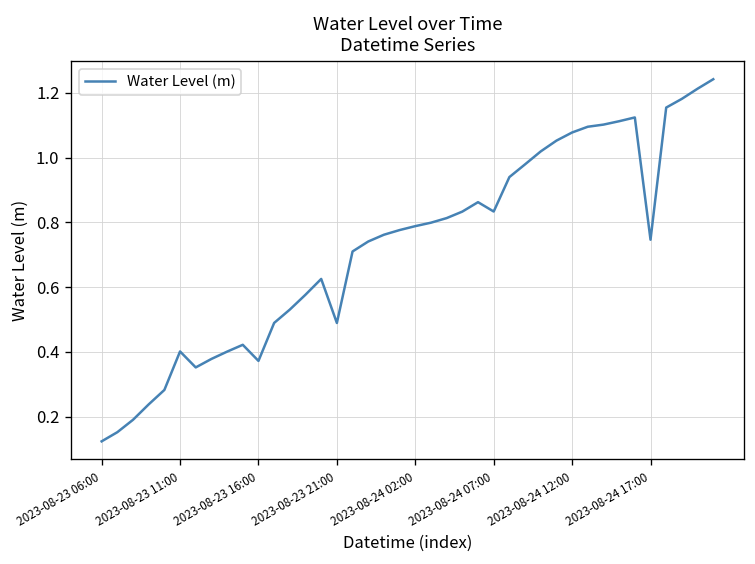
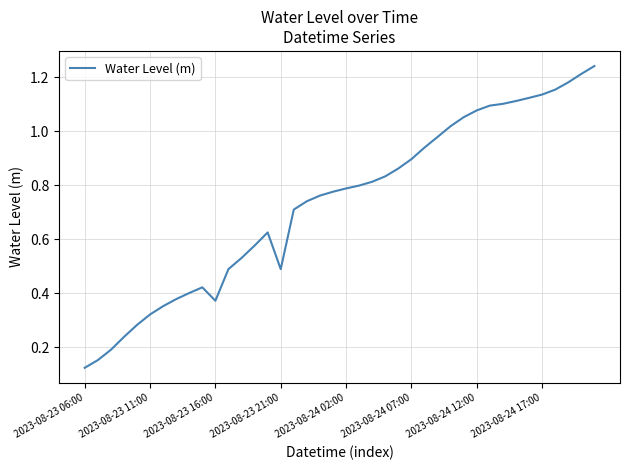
2023-08-23 11:00: 0.40 -> 0.32
2023-08-24 07:00: 0.83 -> 0.90
2023-08-24 17:00: 0.75 -> 1.14
